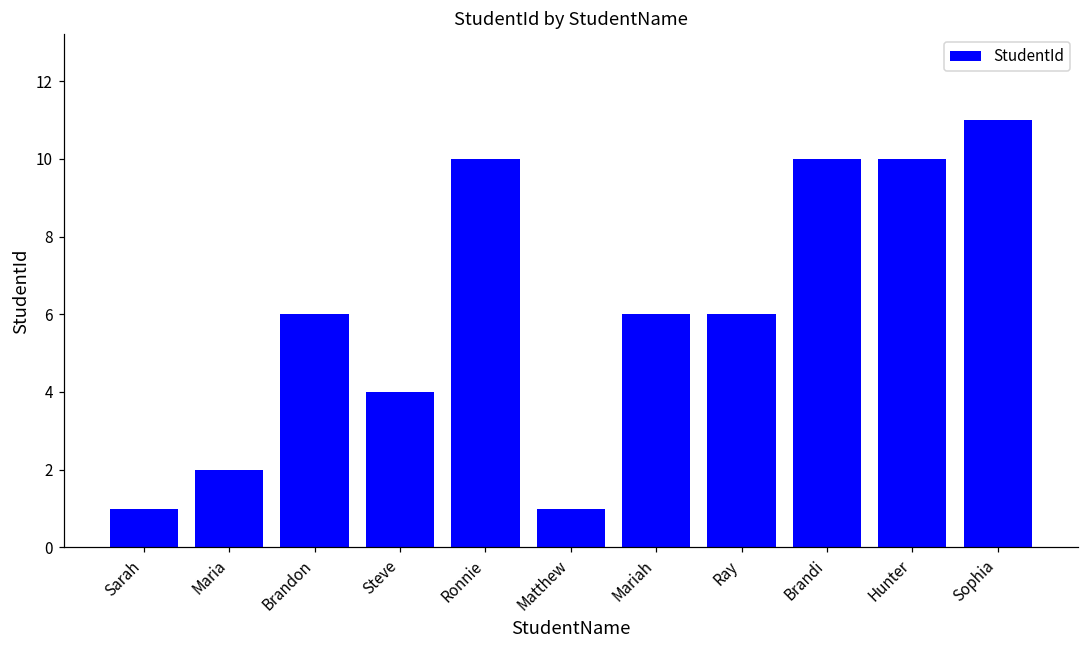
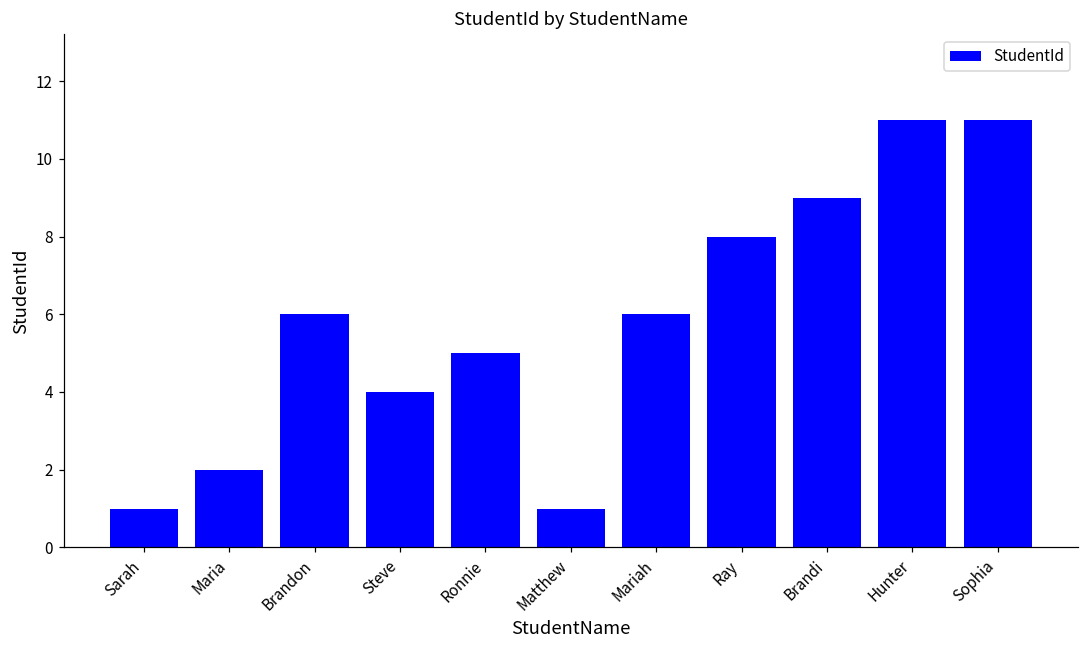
Ronnie: 10 -> 5
Ray: 6 -> 8
Brandi: 10 -> 9
Hunter: 10 -> 11
